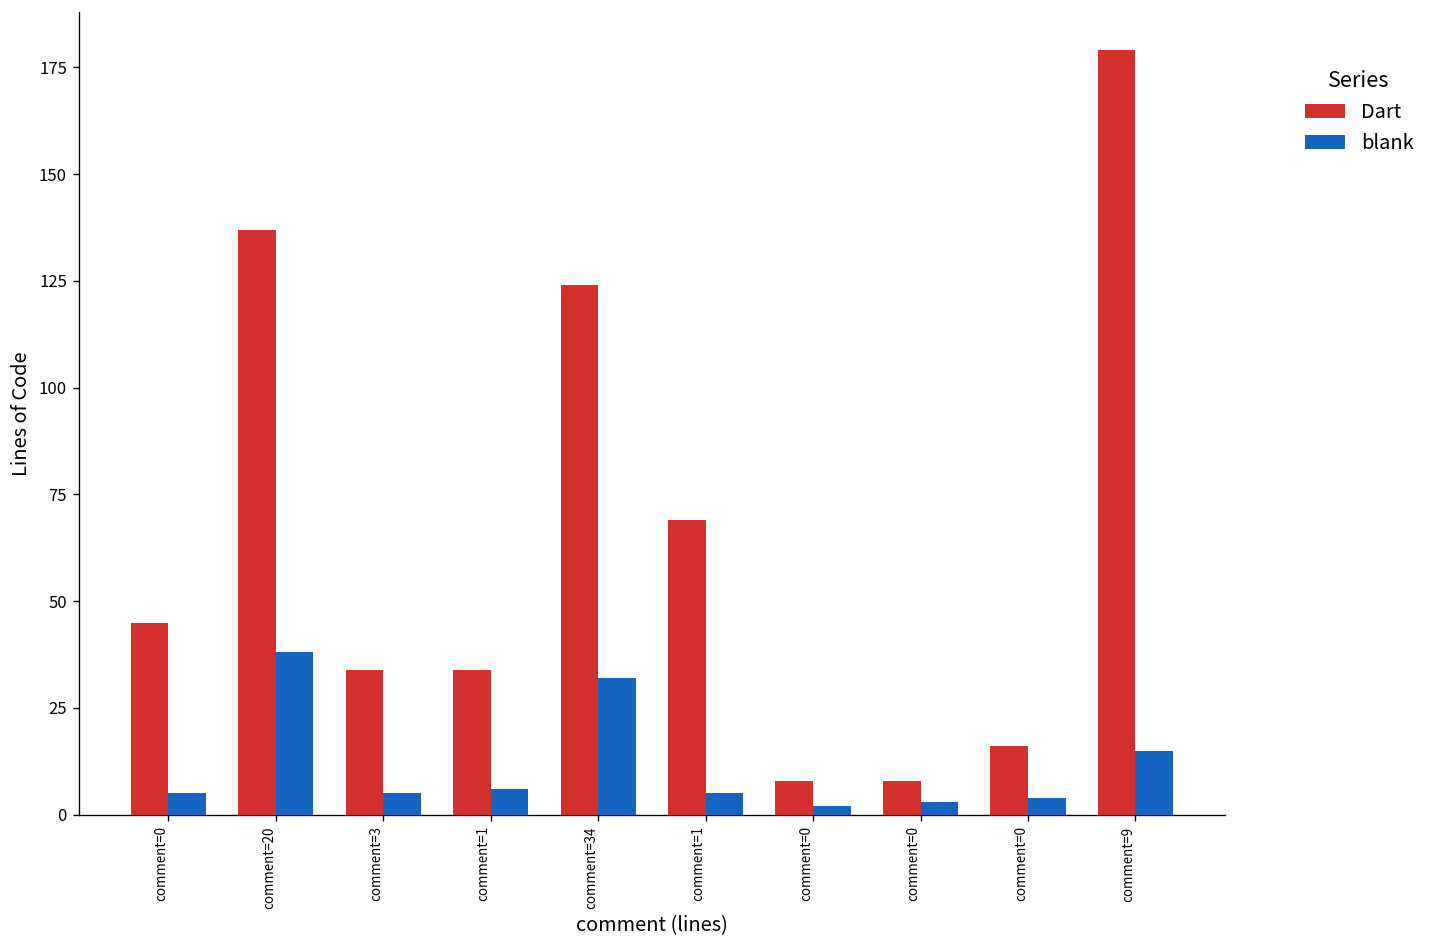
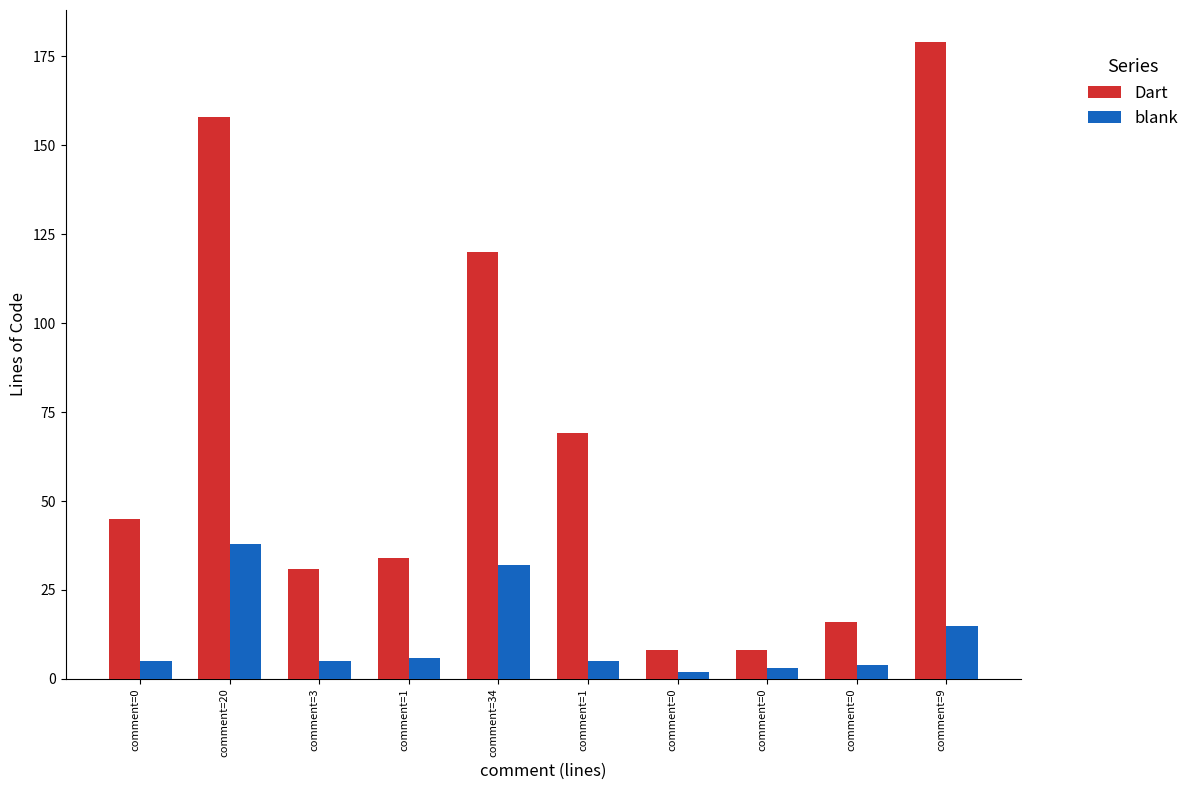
Dart, comment=20: 137 -> 158
Dart, comment=3: 34 -> 31
Dart, comment=34: 124 -> 120
